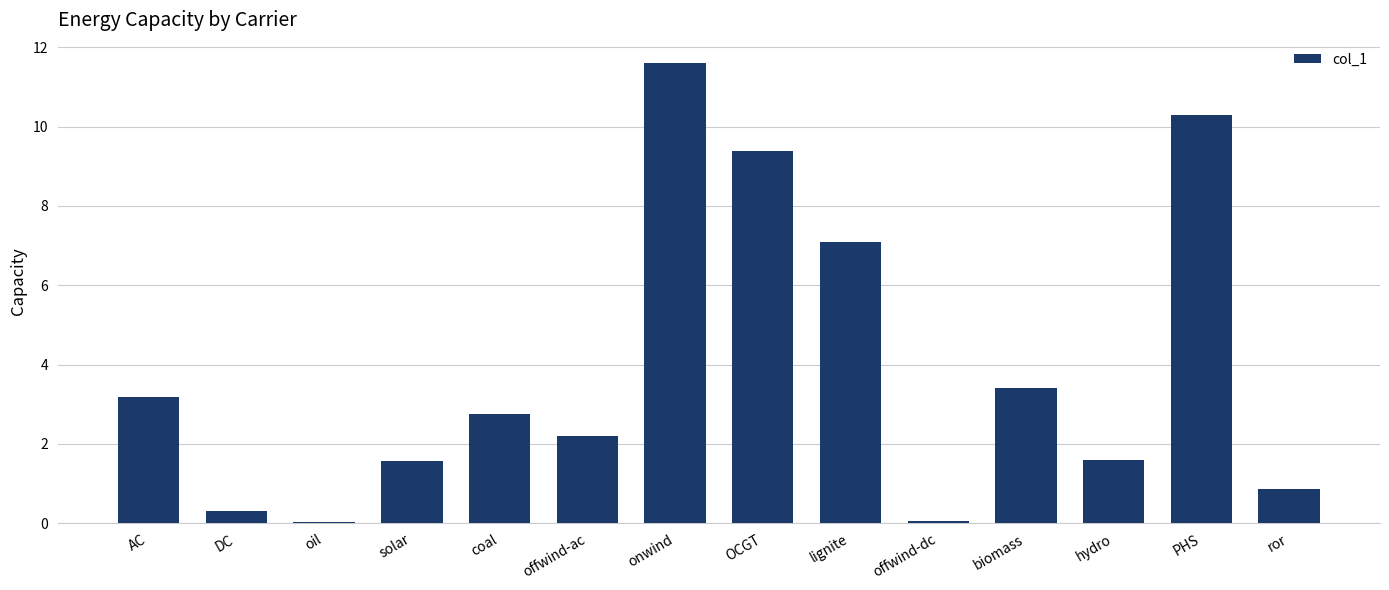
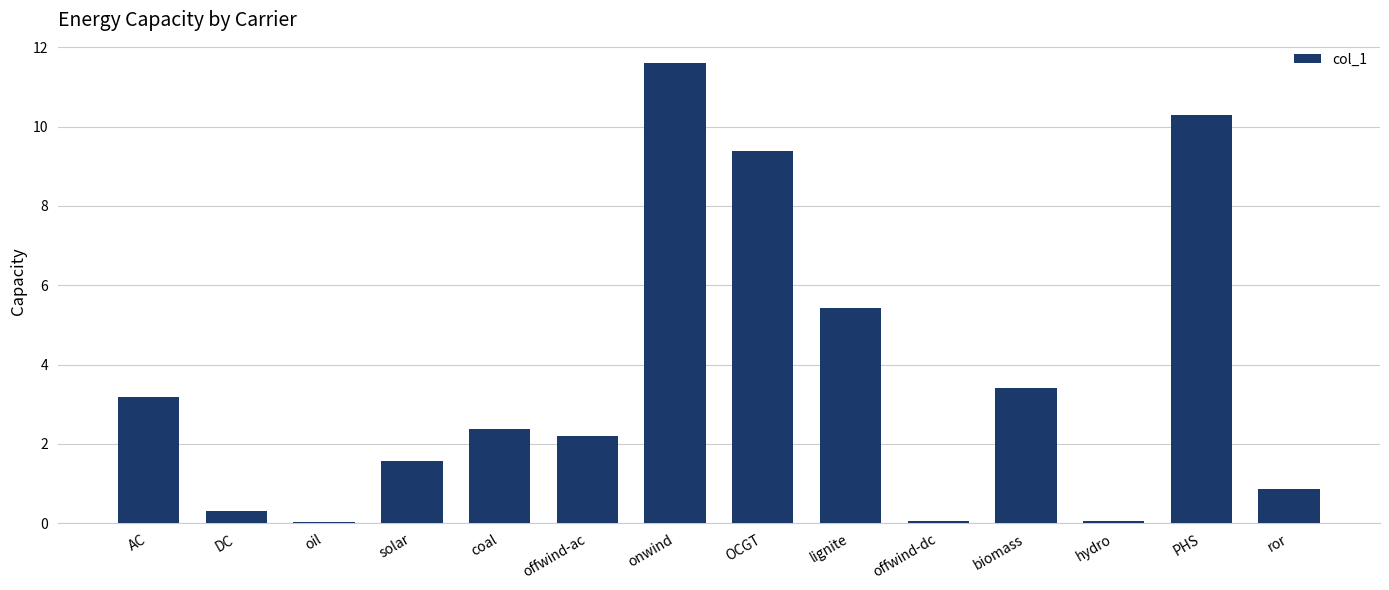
coal: 2.8 -> 2.4
lignite: 7.1 -> 5.4
hydro: 1.6 -> 0.1
